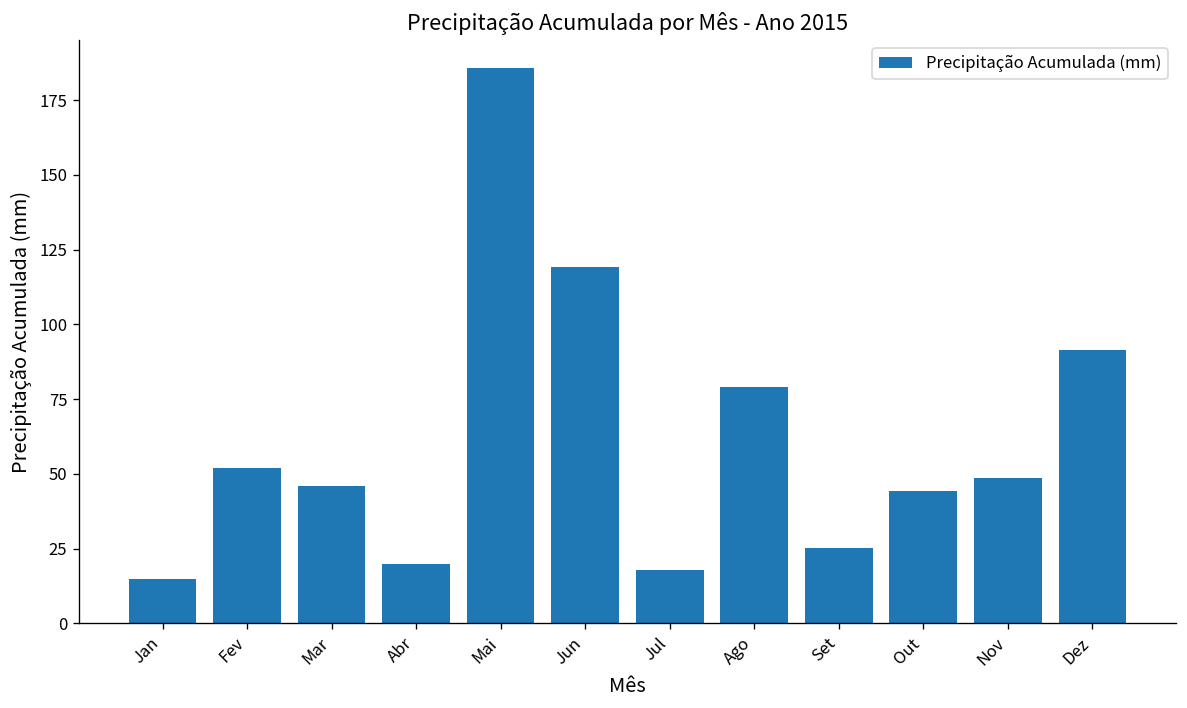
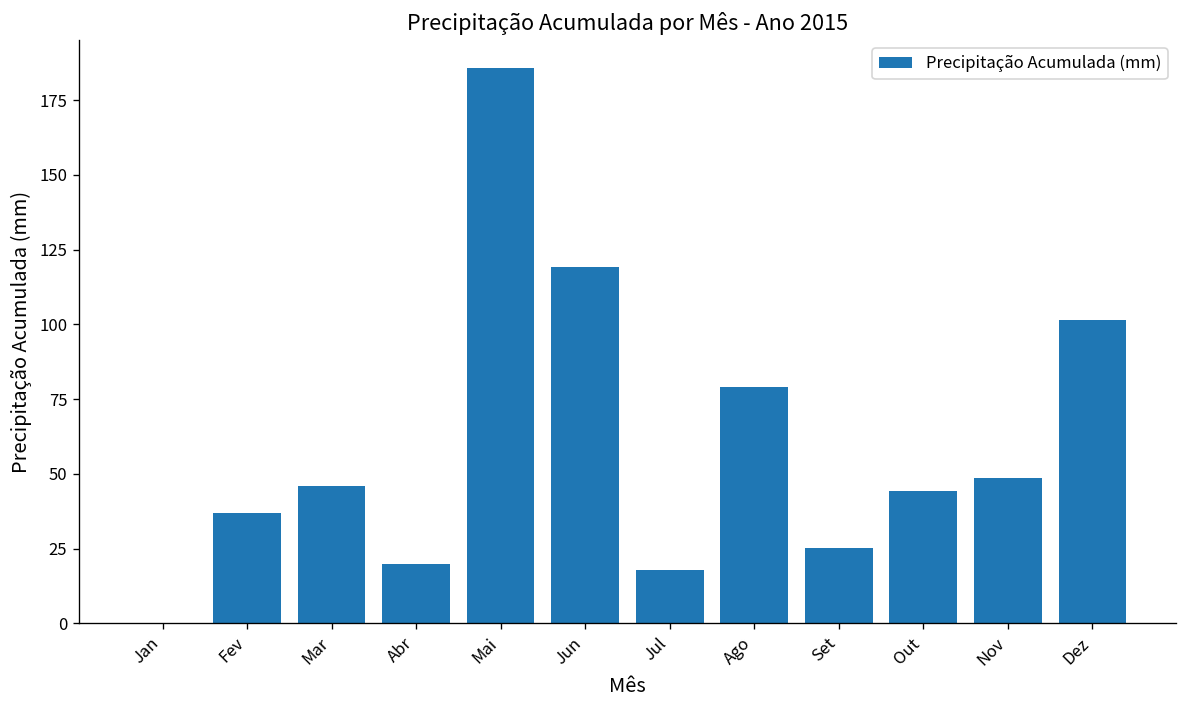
Jan: 15 -> 0
Fev: 52 -> 37
Dez: 91 -> 101
